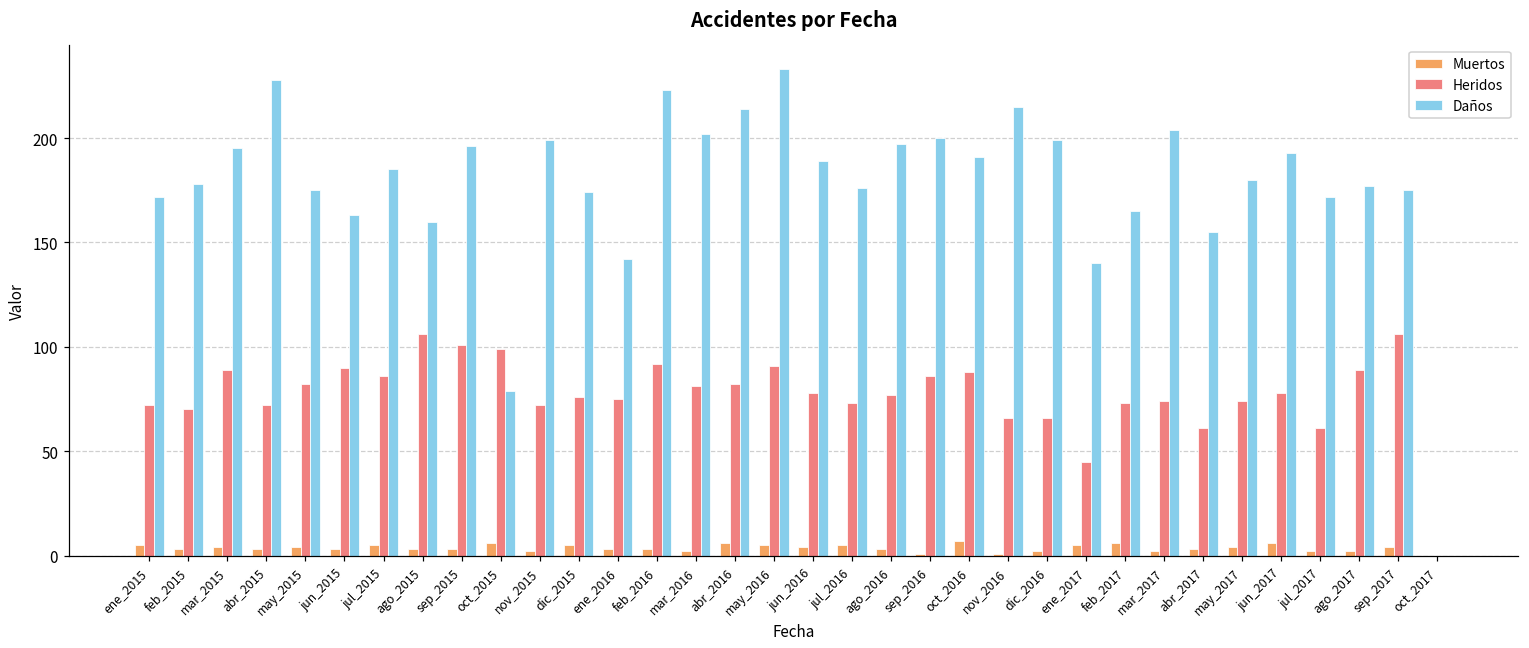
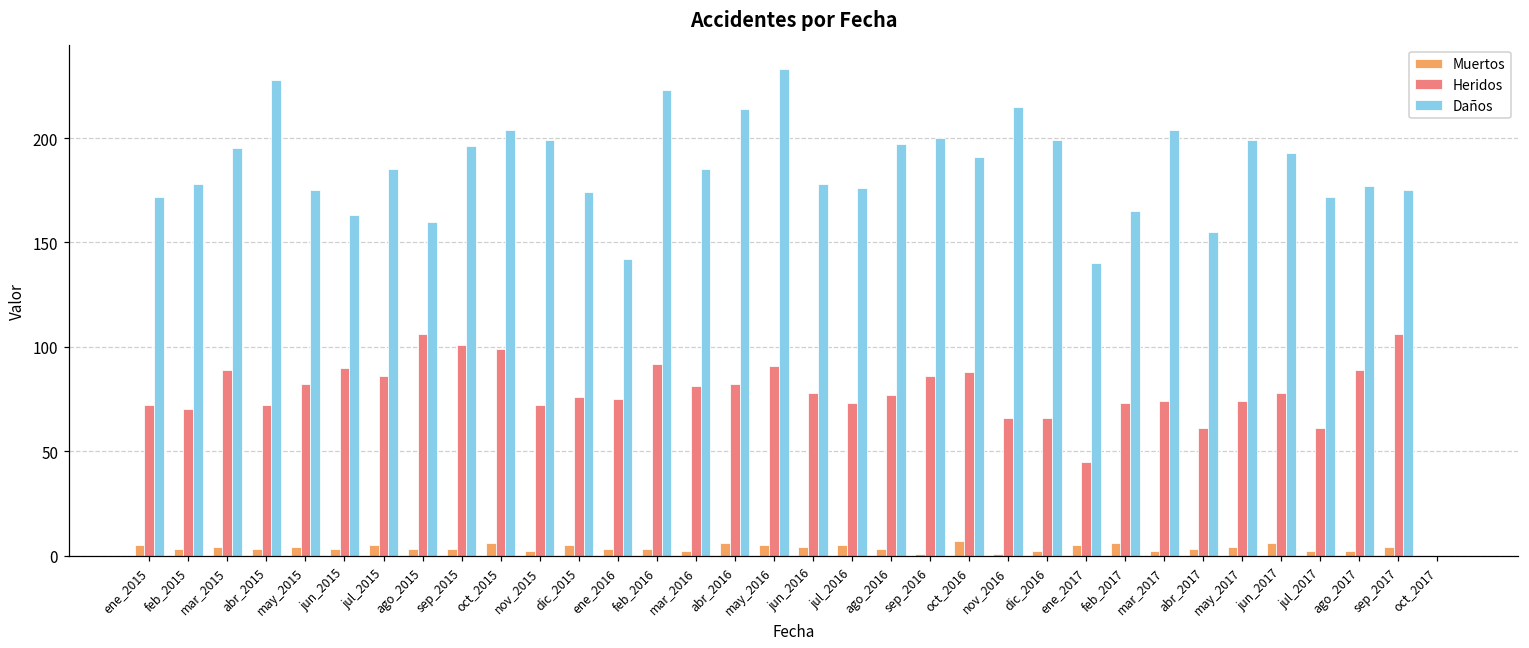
Daños, oct_2015: 79 -> 204
Daños, mar_2016: 202 -> 185
Daños, jun_2016: 189 -> 178
Daños, may_2017: 180 -> 199
